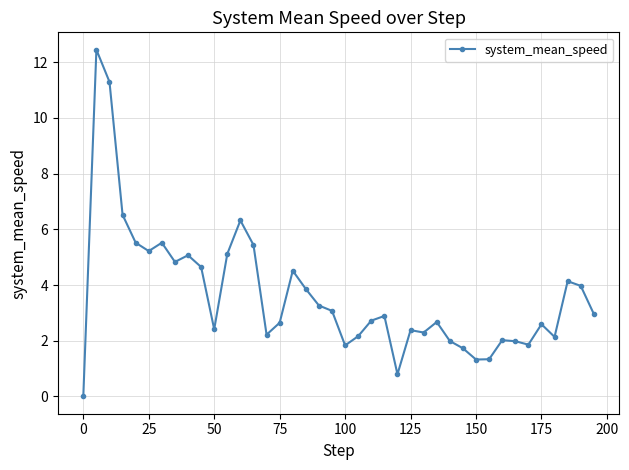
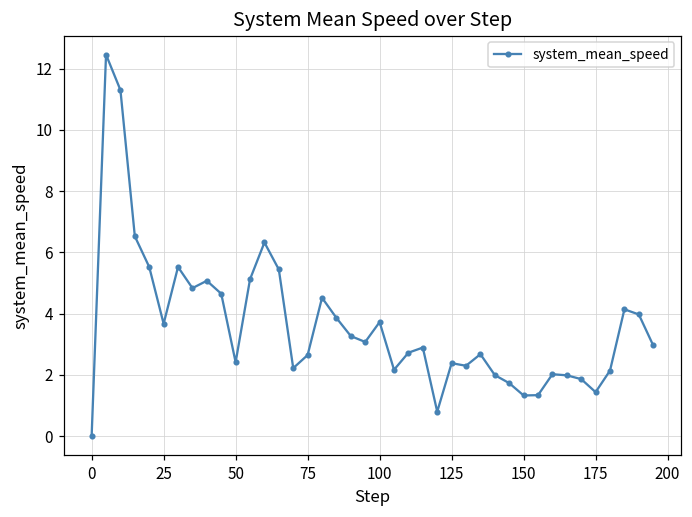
25: 5.2 -> 3.7
100: 1.8 -> 3.7
175: 2.6 -> 1.4
